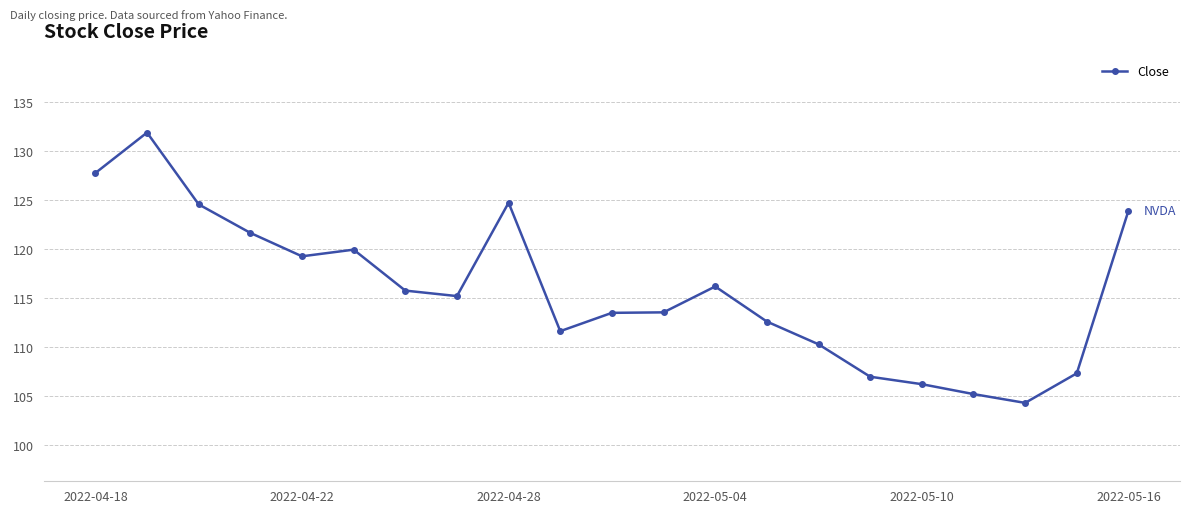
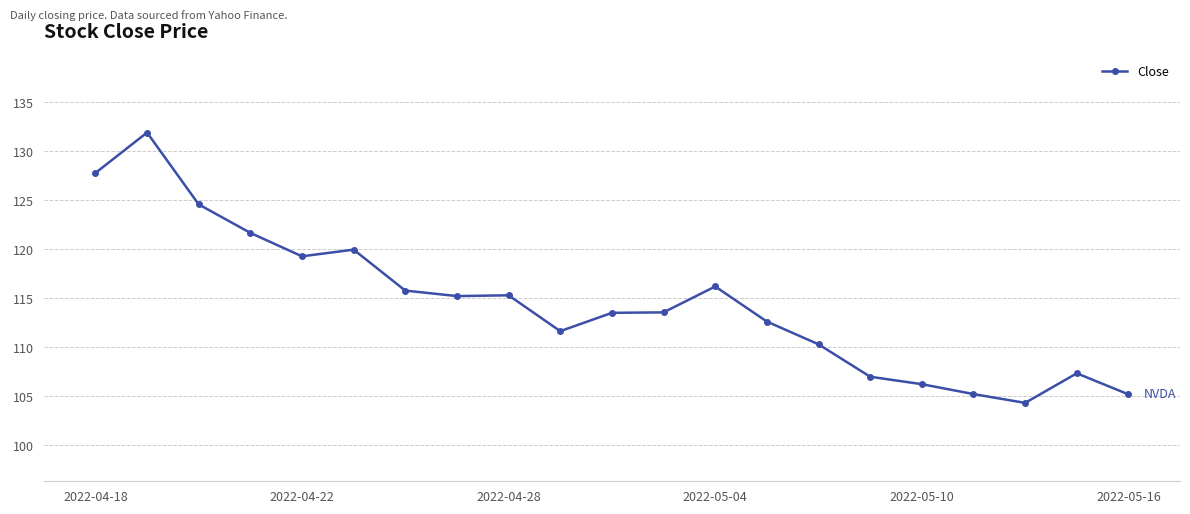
2022-04-28: 125 -> 115
2022-05-16: 124 -> 105
